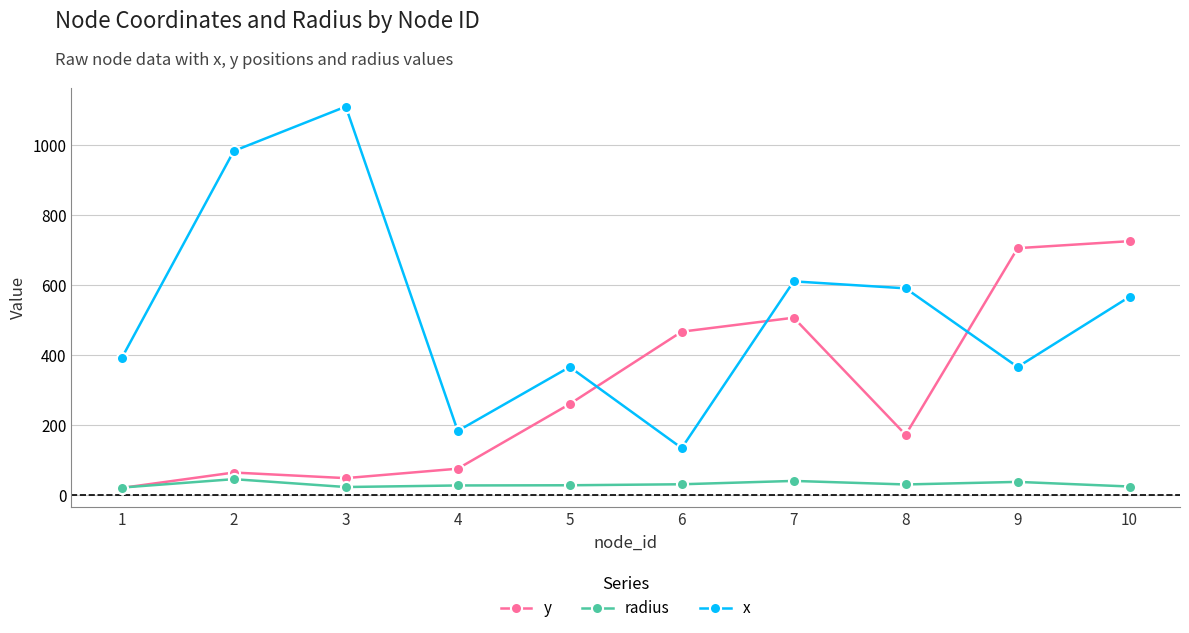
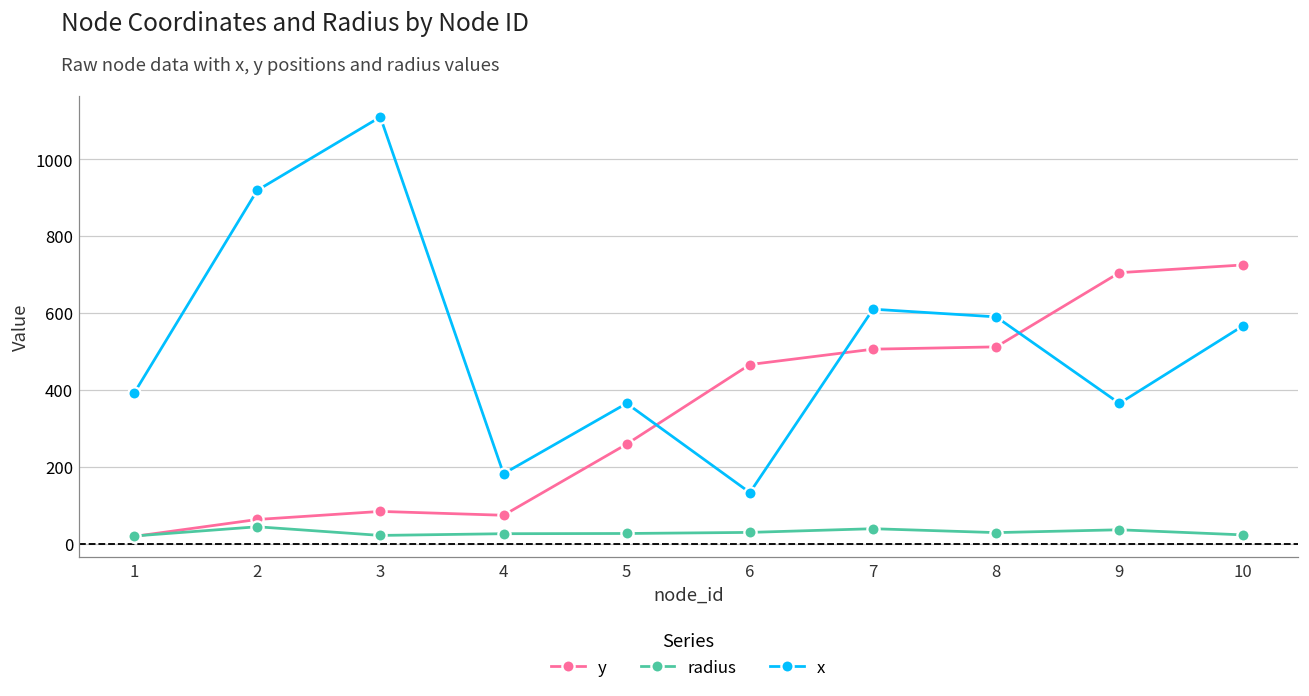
x, 2: 980 -> 920
y, 3: 50 -> 80
y, 8: 170 -> 510
